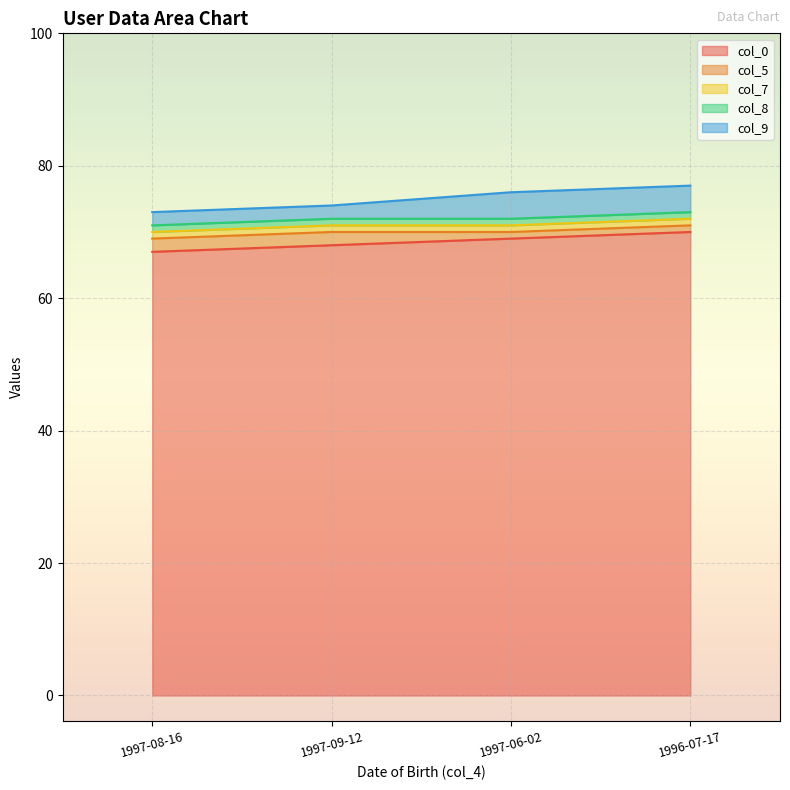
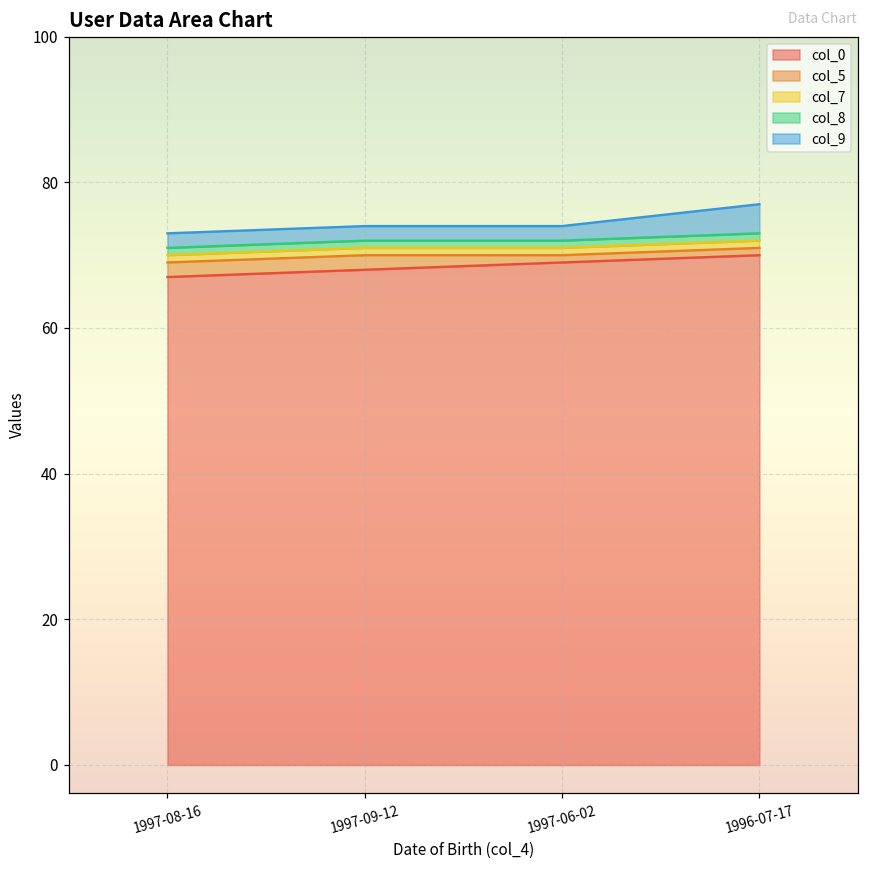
col_9, 1997-06-02: 4 -> 2
